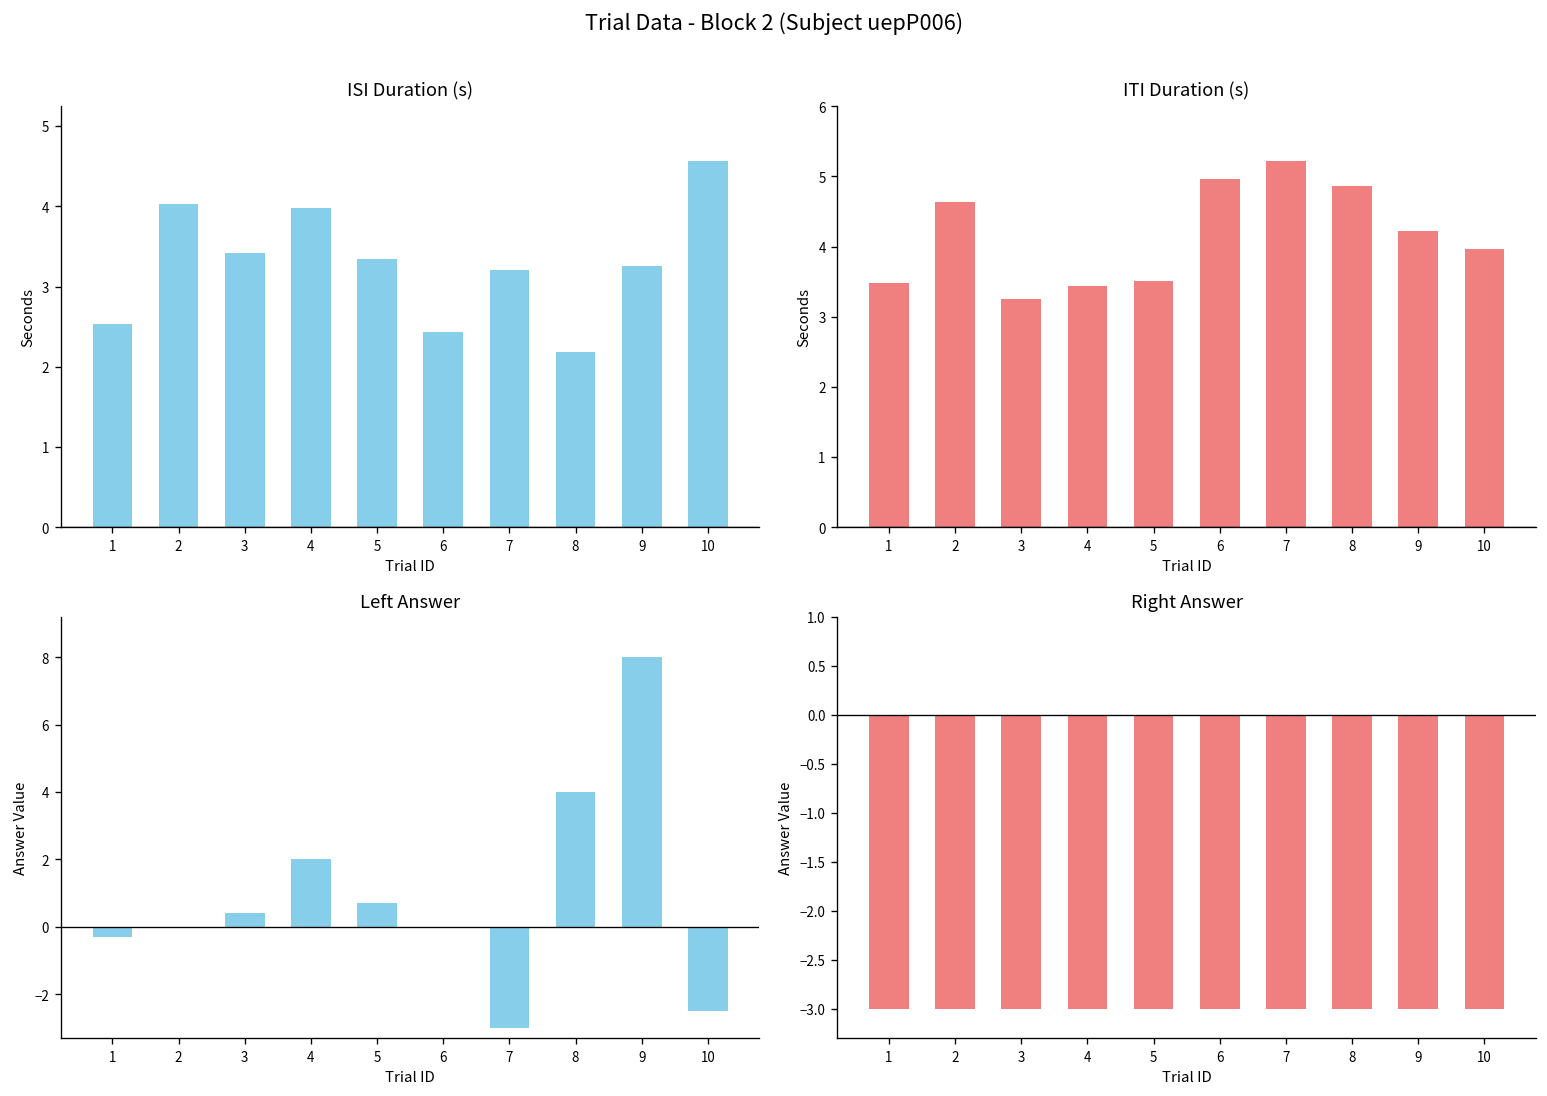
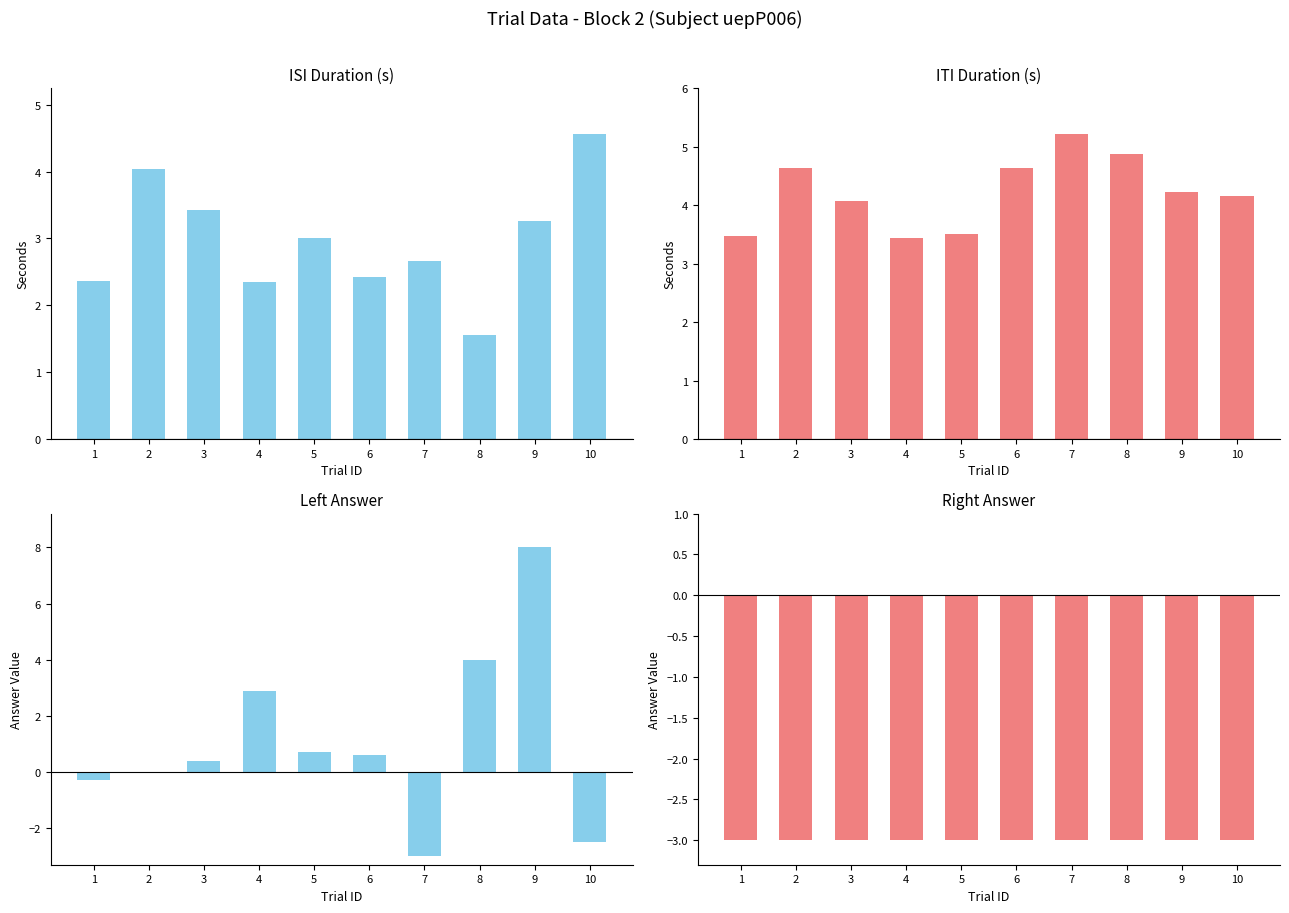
ISI Duration (s), 1: 2.5 -> 2.4
ISI Duration (s), 4: 4.0 -> 2.4
ISI Duration (s), 5: 3.3 -> 3.0
ISI Duration (s), 7: 3.2 -> 2.7
ISI Duration (s), 8: 2.2 -> 1.6
ITI Duration (s), 3: 3.3 -> 4.1
ITI Duration (s), 6: 5.0 -> 4.6
ITI Duration (s), 10: 4.0 -> 4.2
Left Answer, 4: 2.0 -> 2.9
Left Answer, 6: 0.0 -> 0.6
